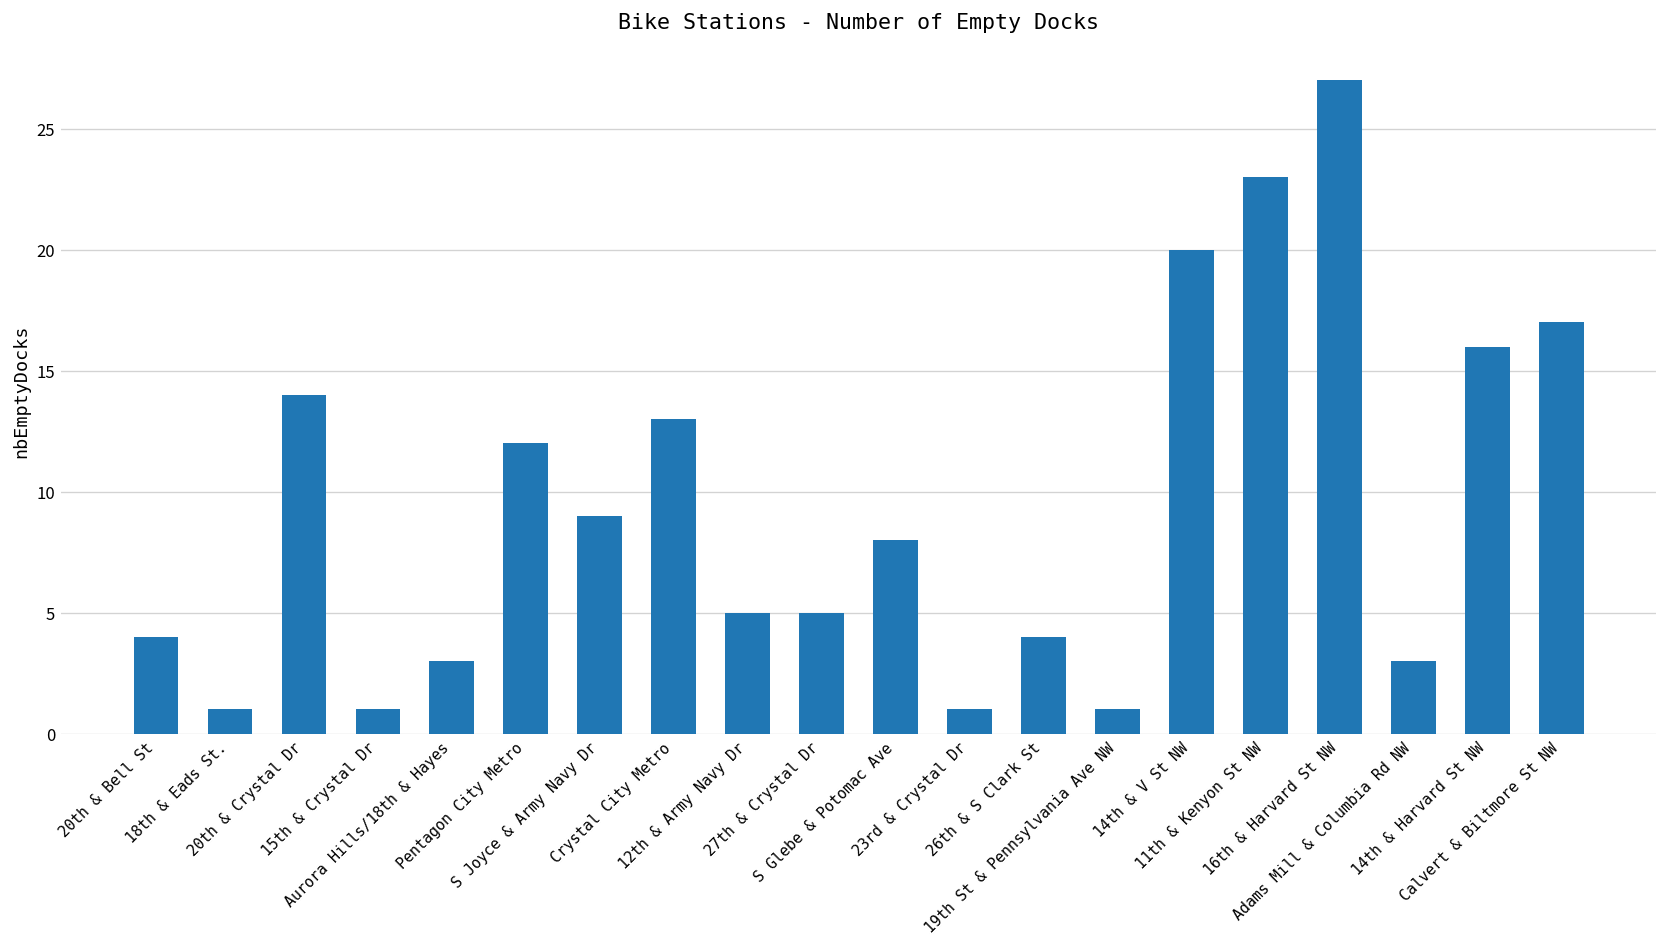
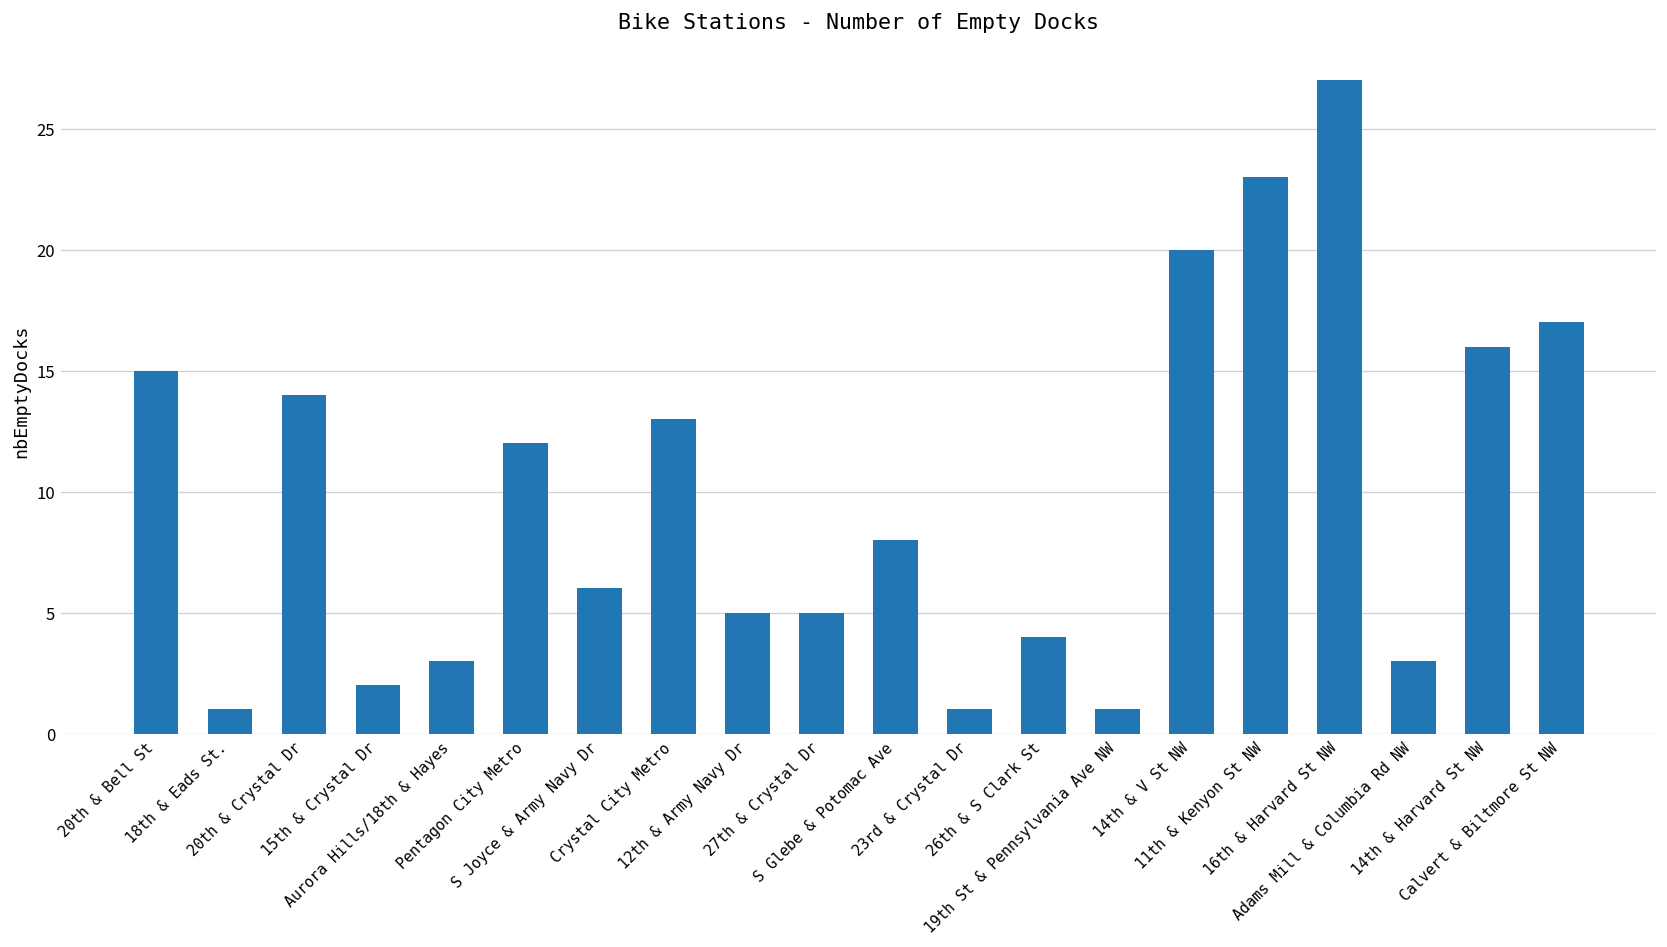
20th & Bell St: 4 -> 15
15th & Crystal Dr: 1 -> 2
S Joyce & Army Navy Dr: 9 -> 6
